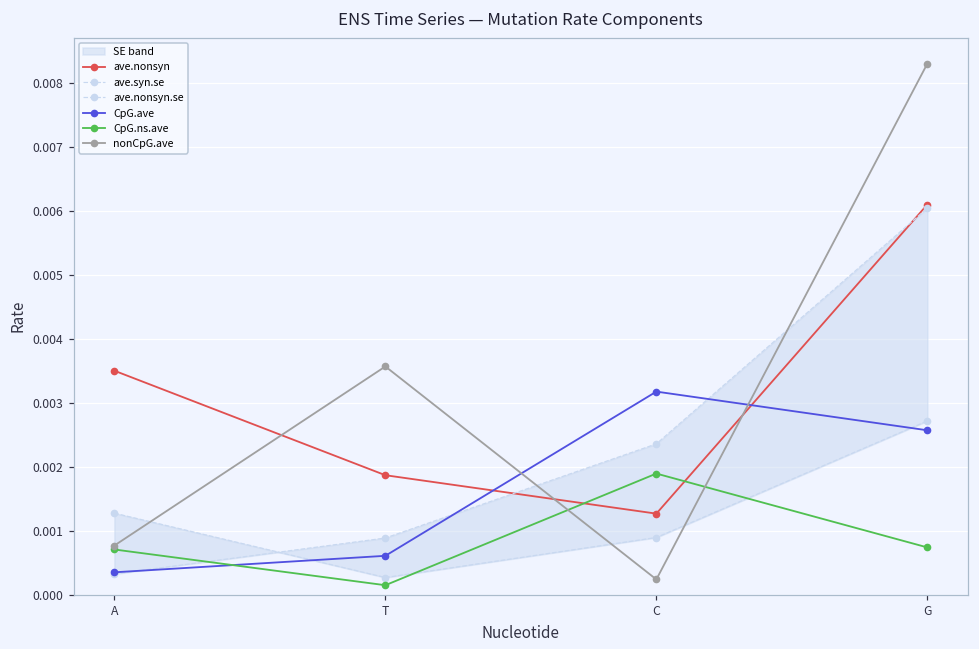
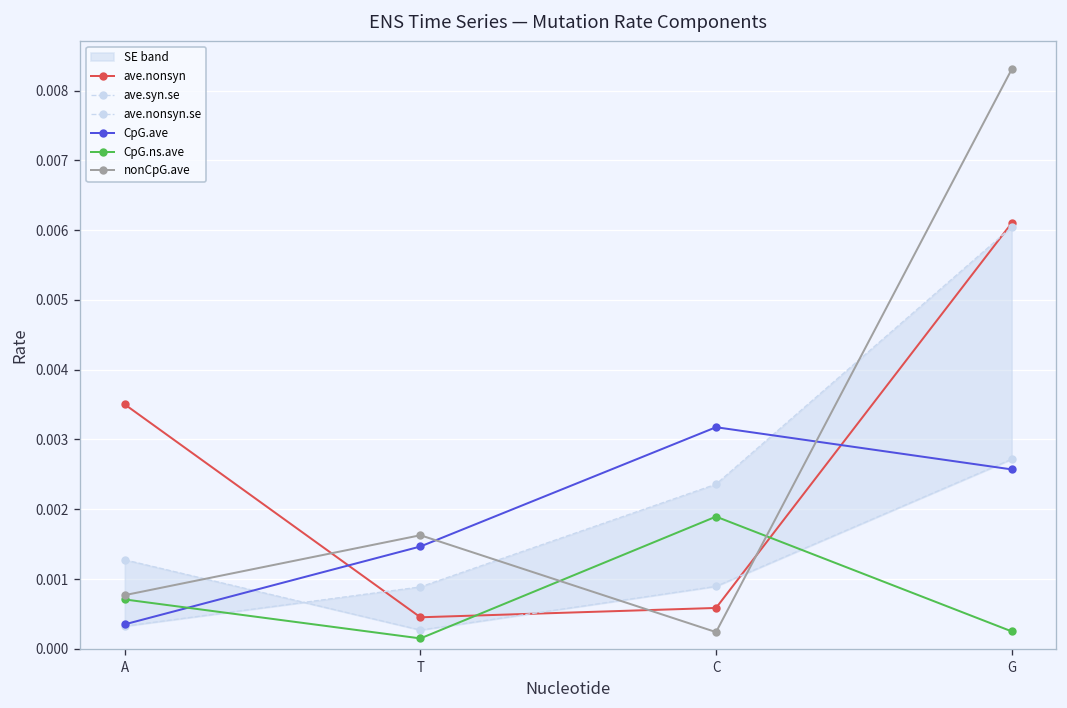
ave.nonsyn, T: 0.0019 -> 0.0005
CpG.ave, T: 0.0006 -> 0.0015
nonCpG.ave, T: 0.0036 -> 0.0016
ave.nonsyn, C: 0.0013 -> 0.0006
CpG.ns.ave, G: 0.0007 -> 0.0003
